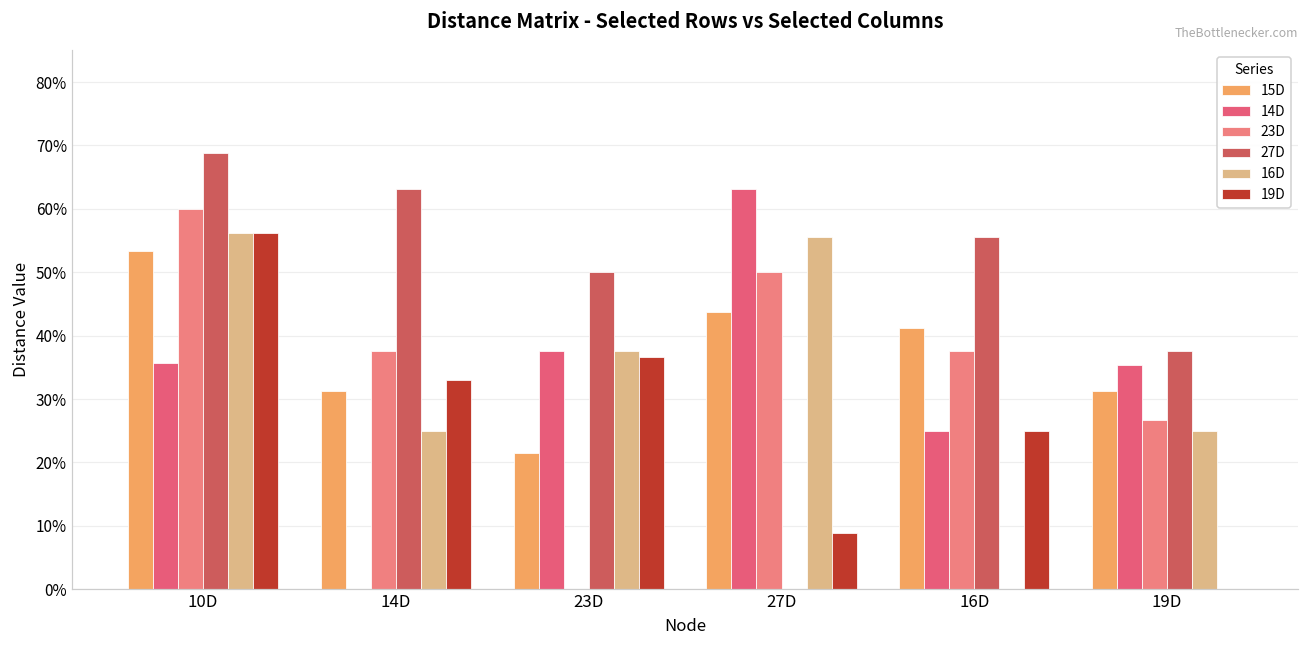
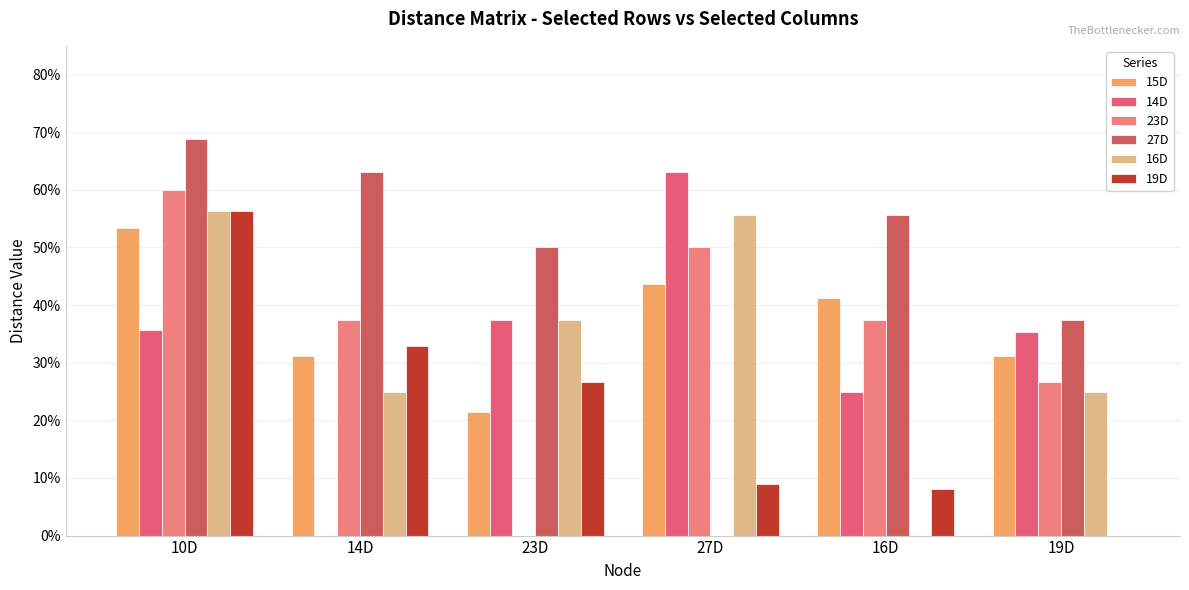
19D, 23D: 37% -> 27%
19D, 16D: 25% -> 8%
